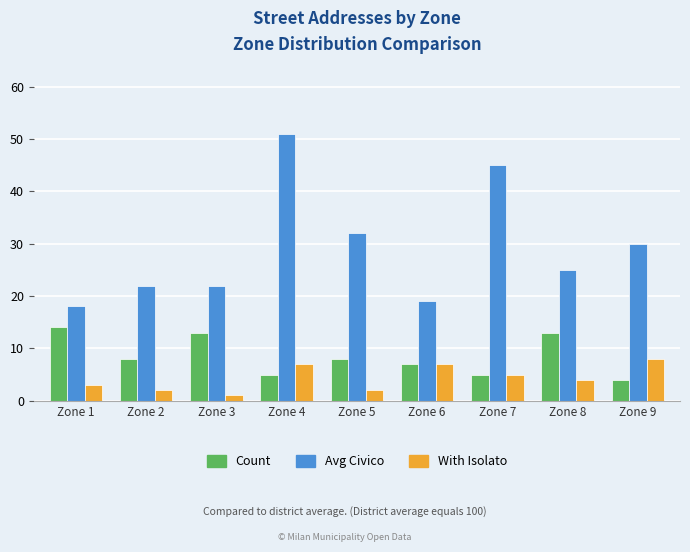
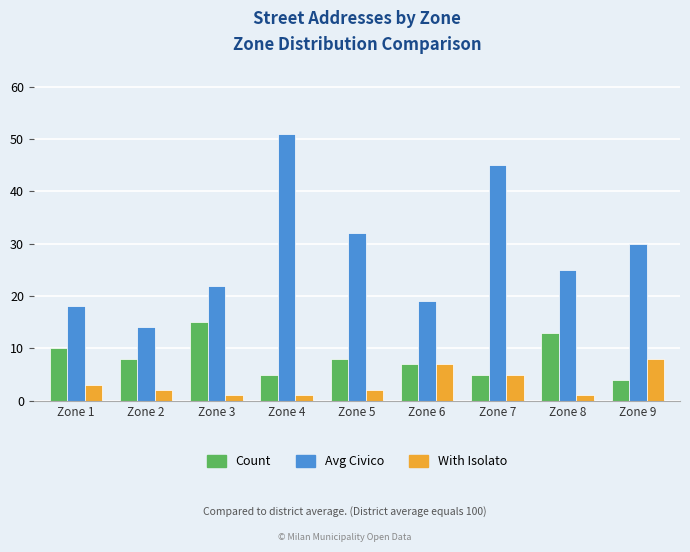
Count, Zone 1: 14 -> 10
Avg Civico, Zone 2: 22 -> 14
Count, Zone 3: 13 -> 15
With Isolato, Zone 4: 7 -> 1
With Isolato, Zone 8: 4 -> 1
